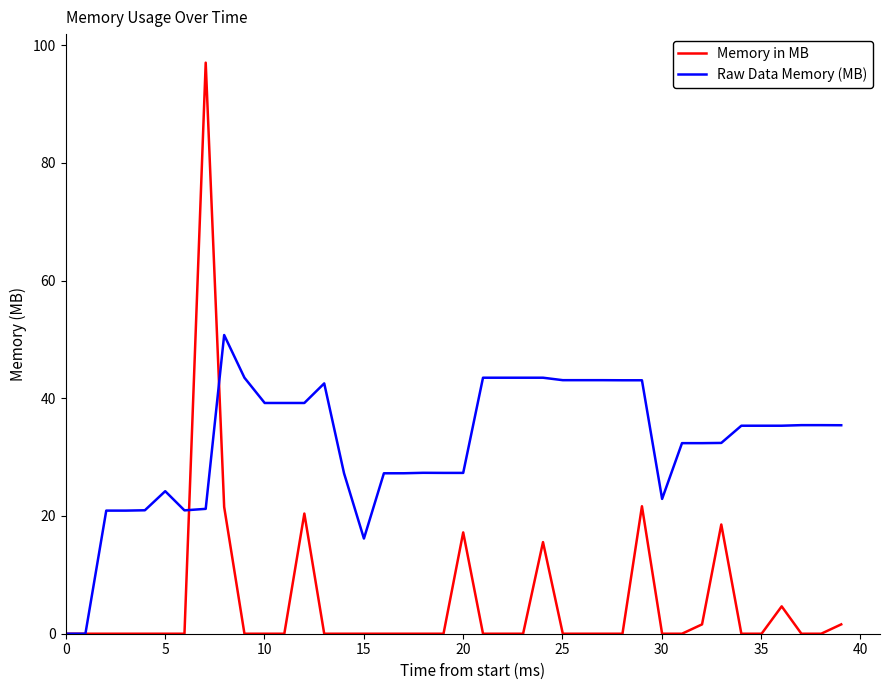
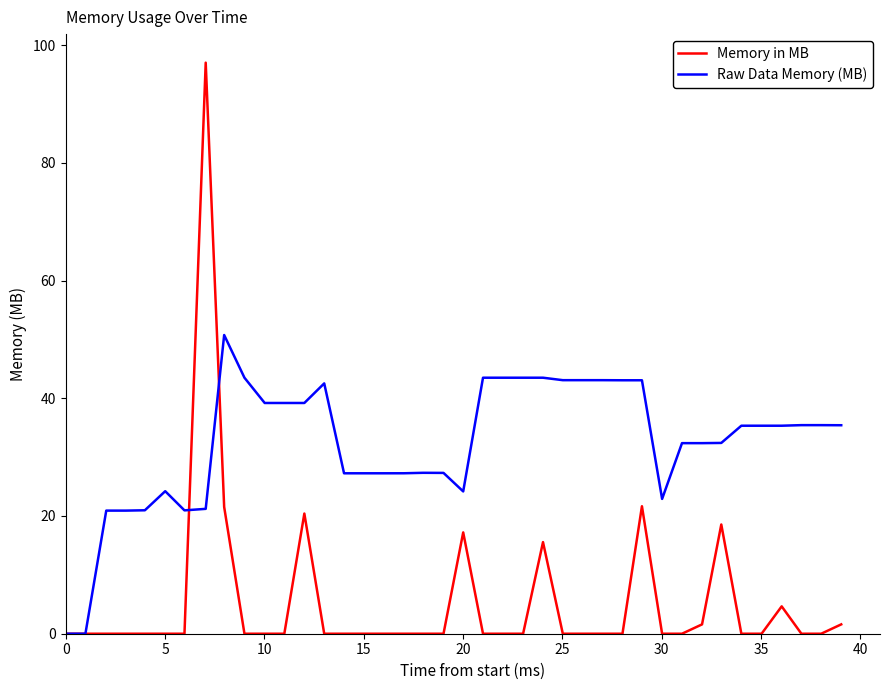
Raw Data Memory (MB), 15: 16 -> 27
Raw Data Memory (MB), 20: 27 -> 24
